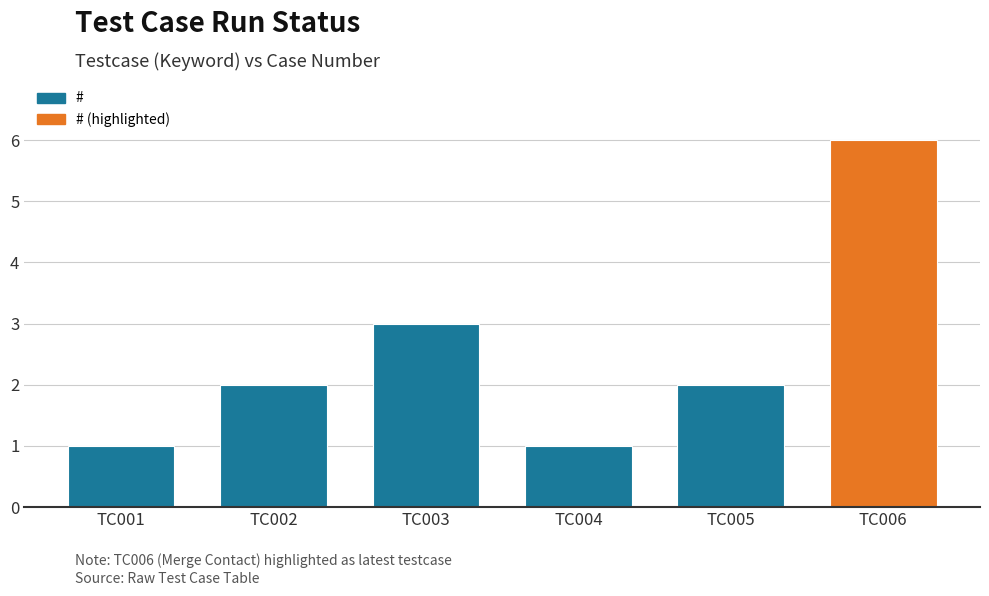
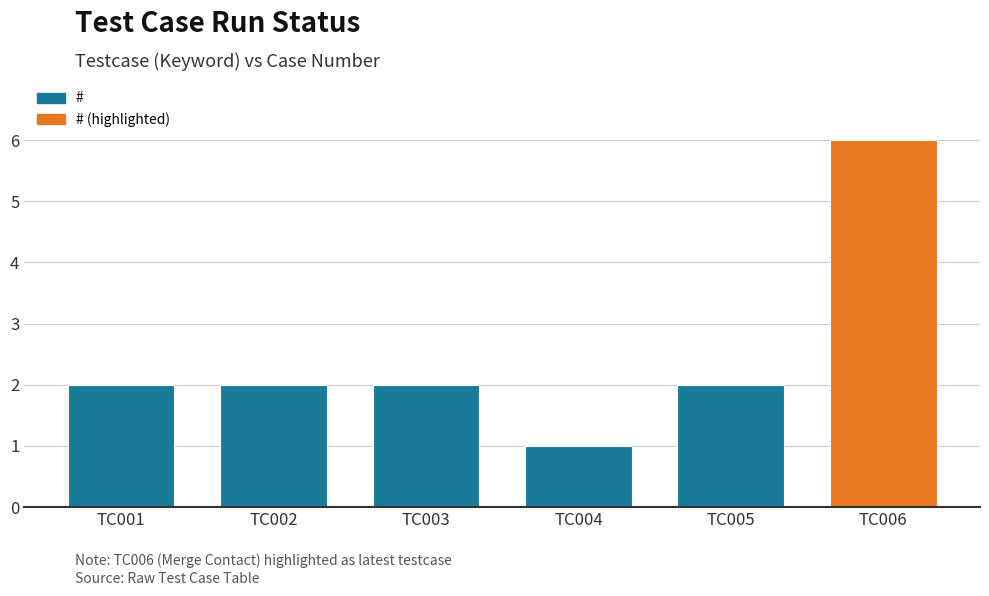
TC001: 1 -> 2
TC003: 3 -> 2
